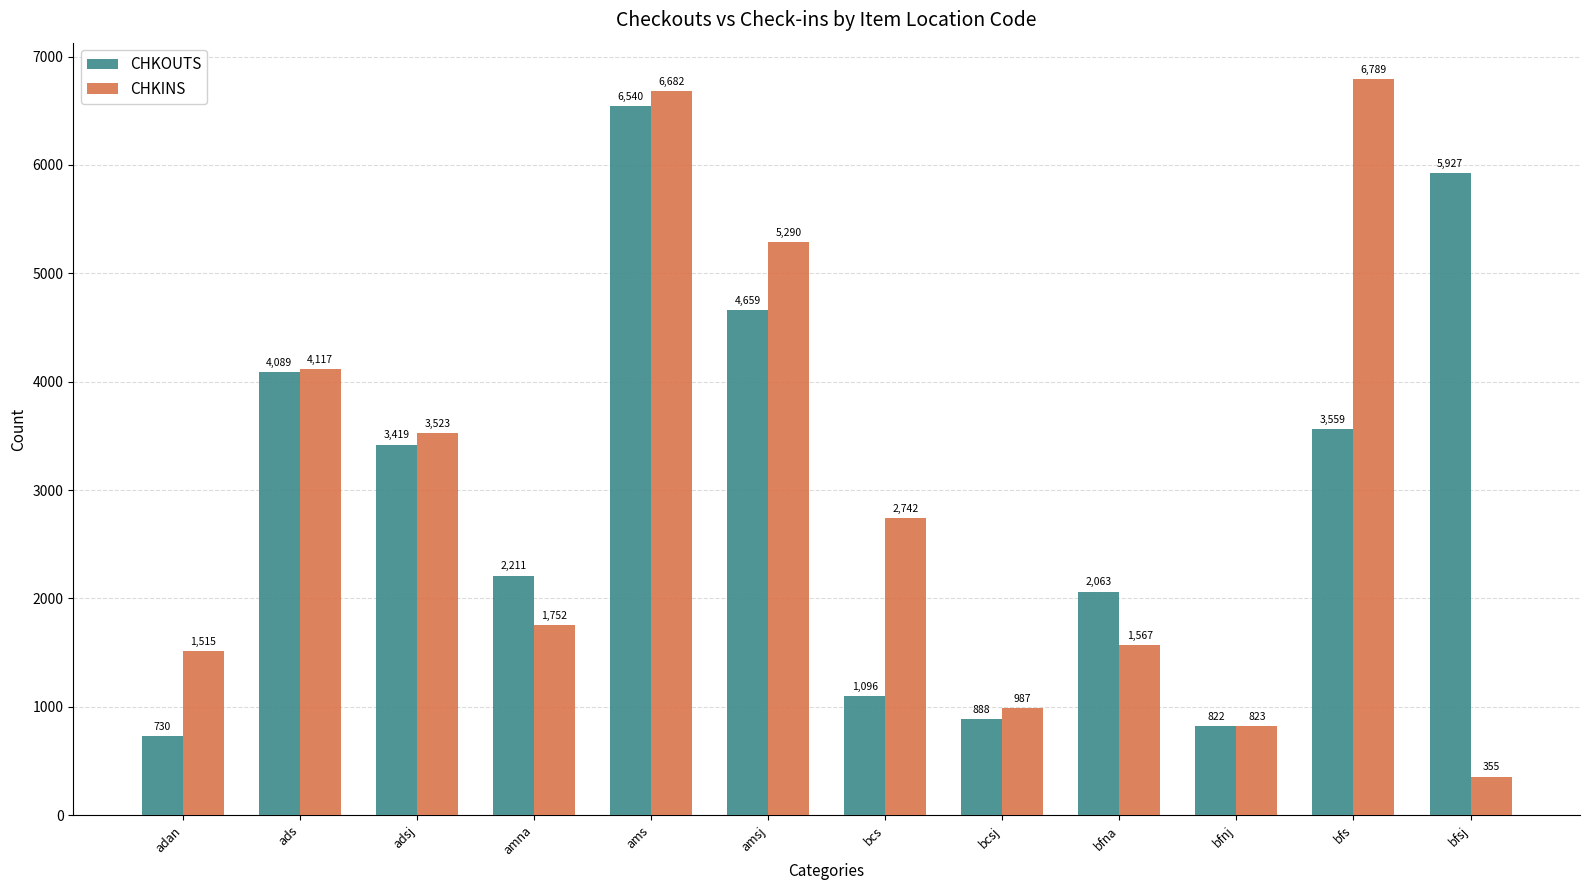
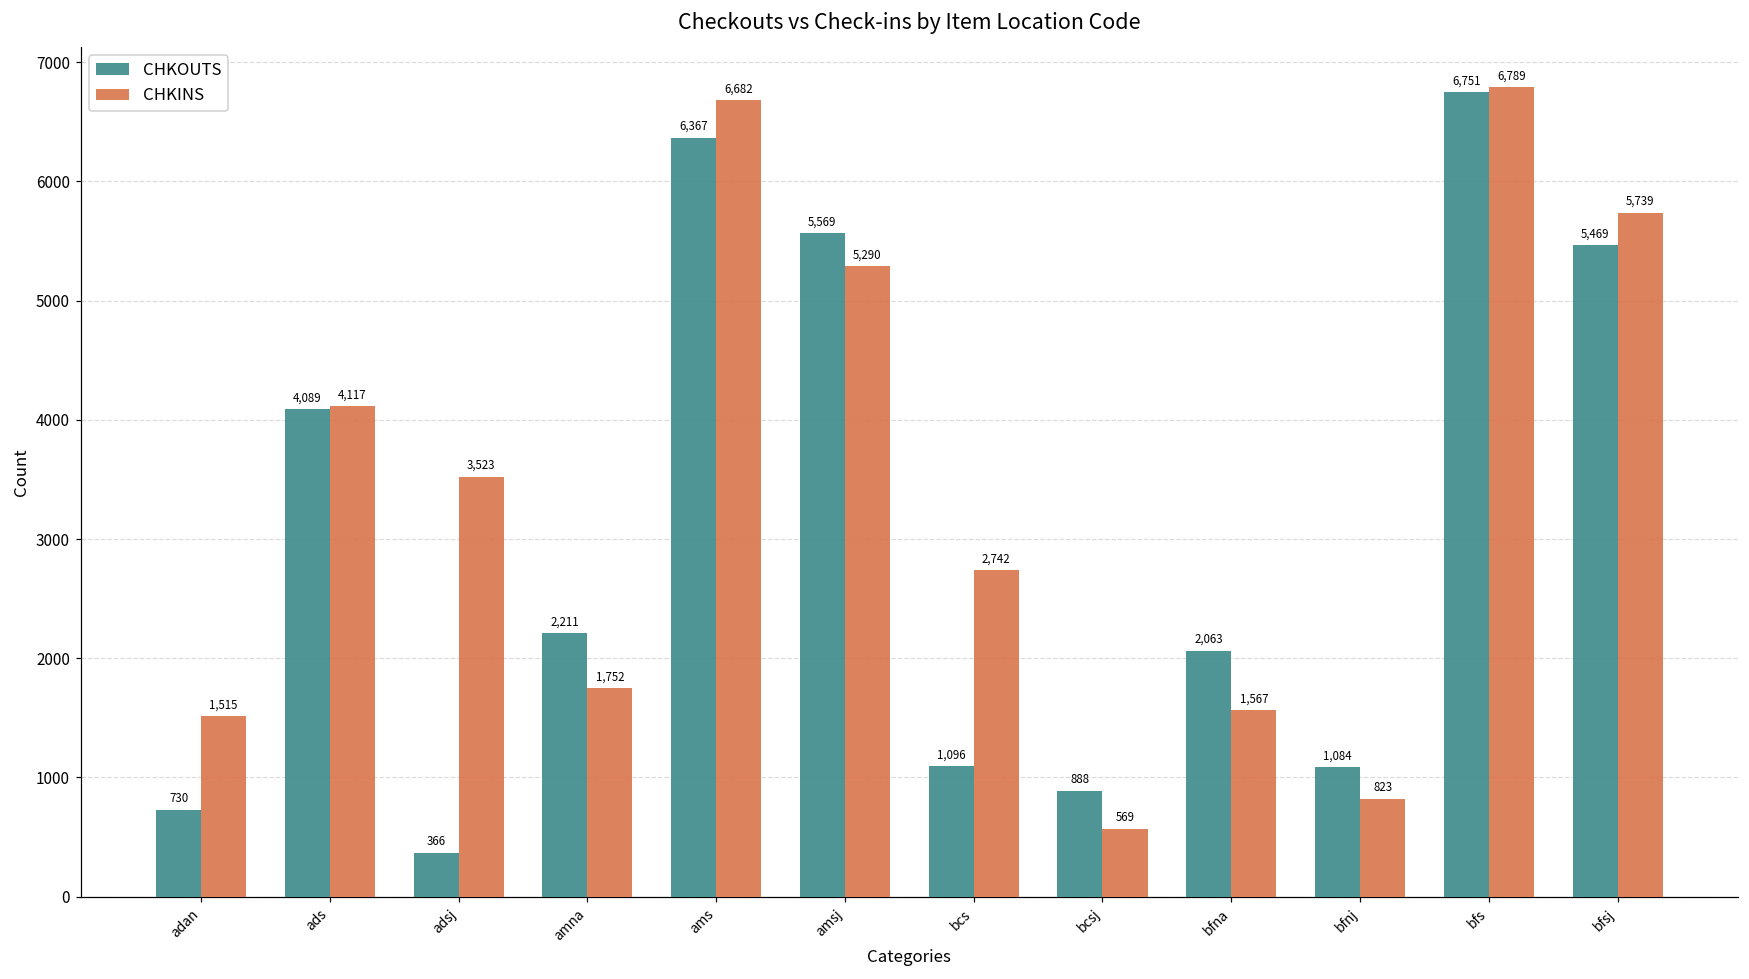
CHKOUTS, adsj: 3,419 -> 366
CHKOUTS, ams: 6,540 -> 6,367
CHKOUTS, amsj: 4,659 -> 5,569
CHKINS, bcsj: 987 -> 569
CHKOUTS, bfnj: 822 -> 1,084
CHKOUTS, bfs: 3,559 -> 6,751
CHKOUTS, bfsj: 5,927 -> 5,469
CHKINS, bfsj: 355 -> 5,739
